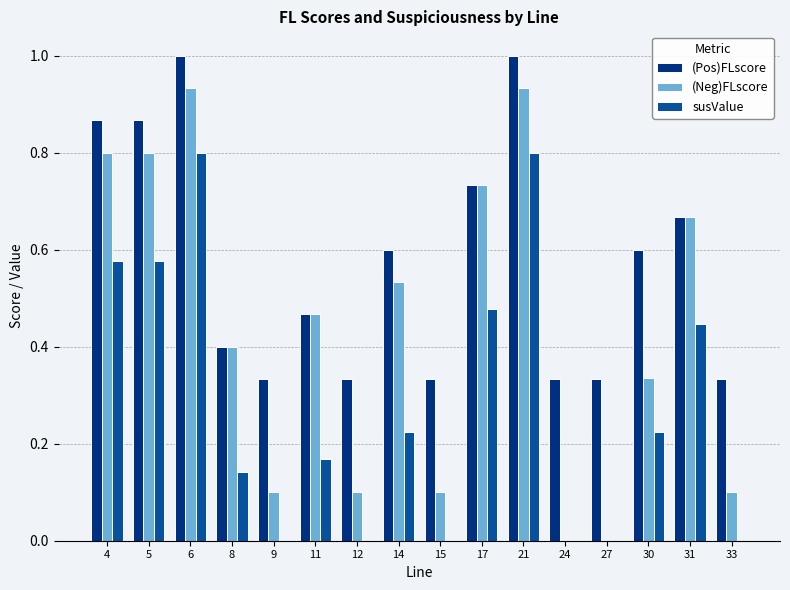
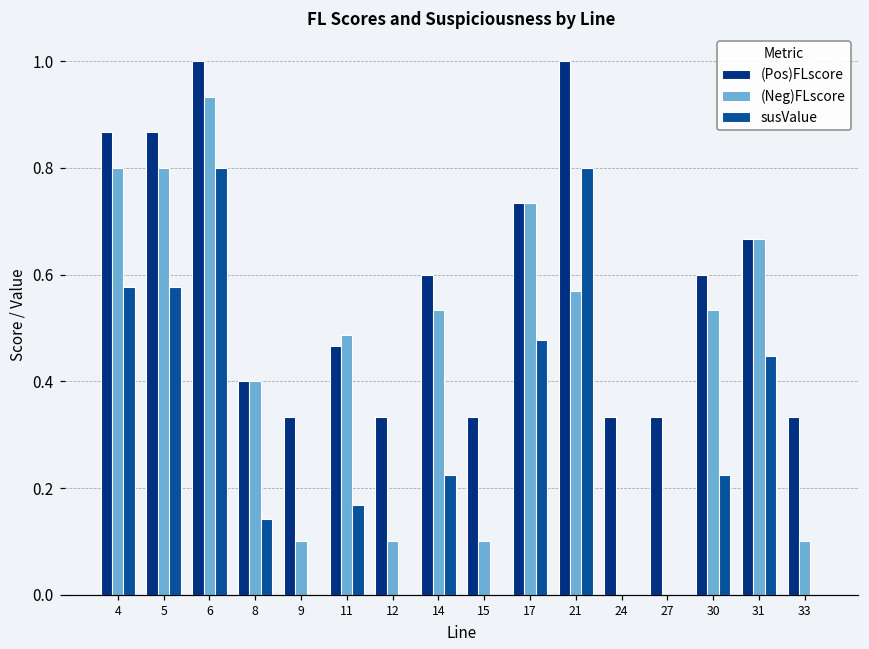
(Neg)FLscore, 11: 0.47 -> 0.49
(Neg)FLscore, 21: 0.93 -> 0.57
(Neg)FLscore, 30: 0.34 -> 0.53
